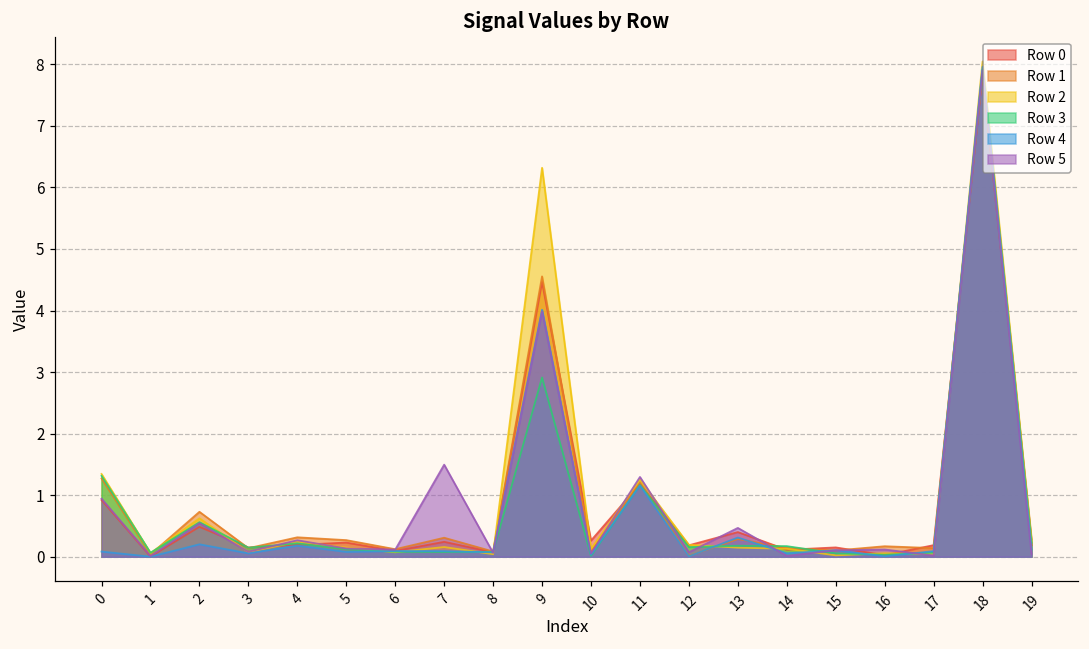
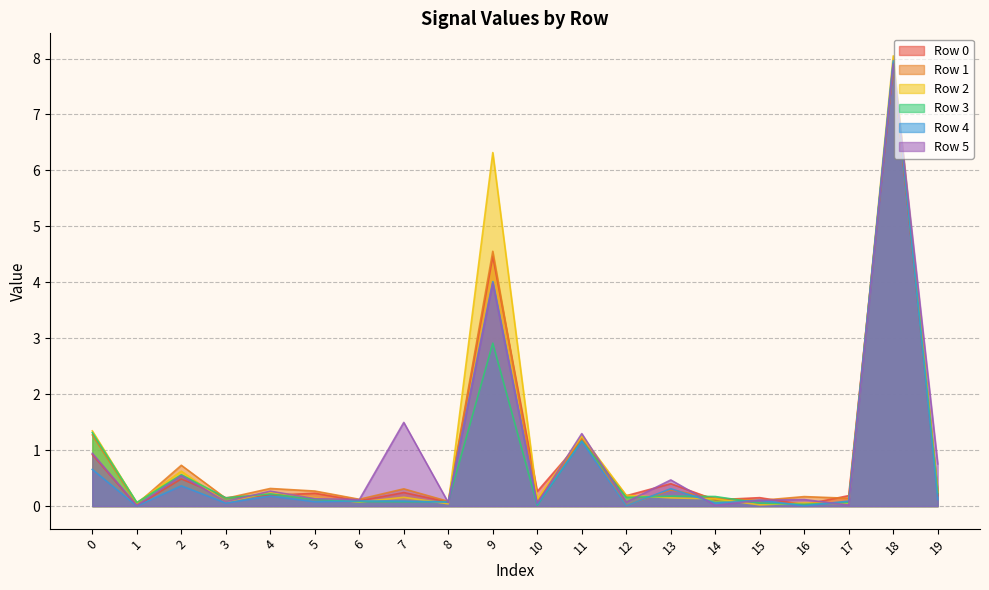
Row 4, 0: 0.1 -> 0.7
Row 4, 2: 0.2 -> 0.4
Row 5, 19: 0.0 -> 0.8
